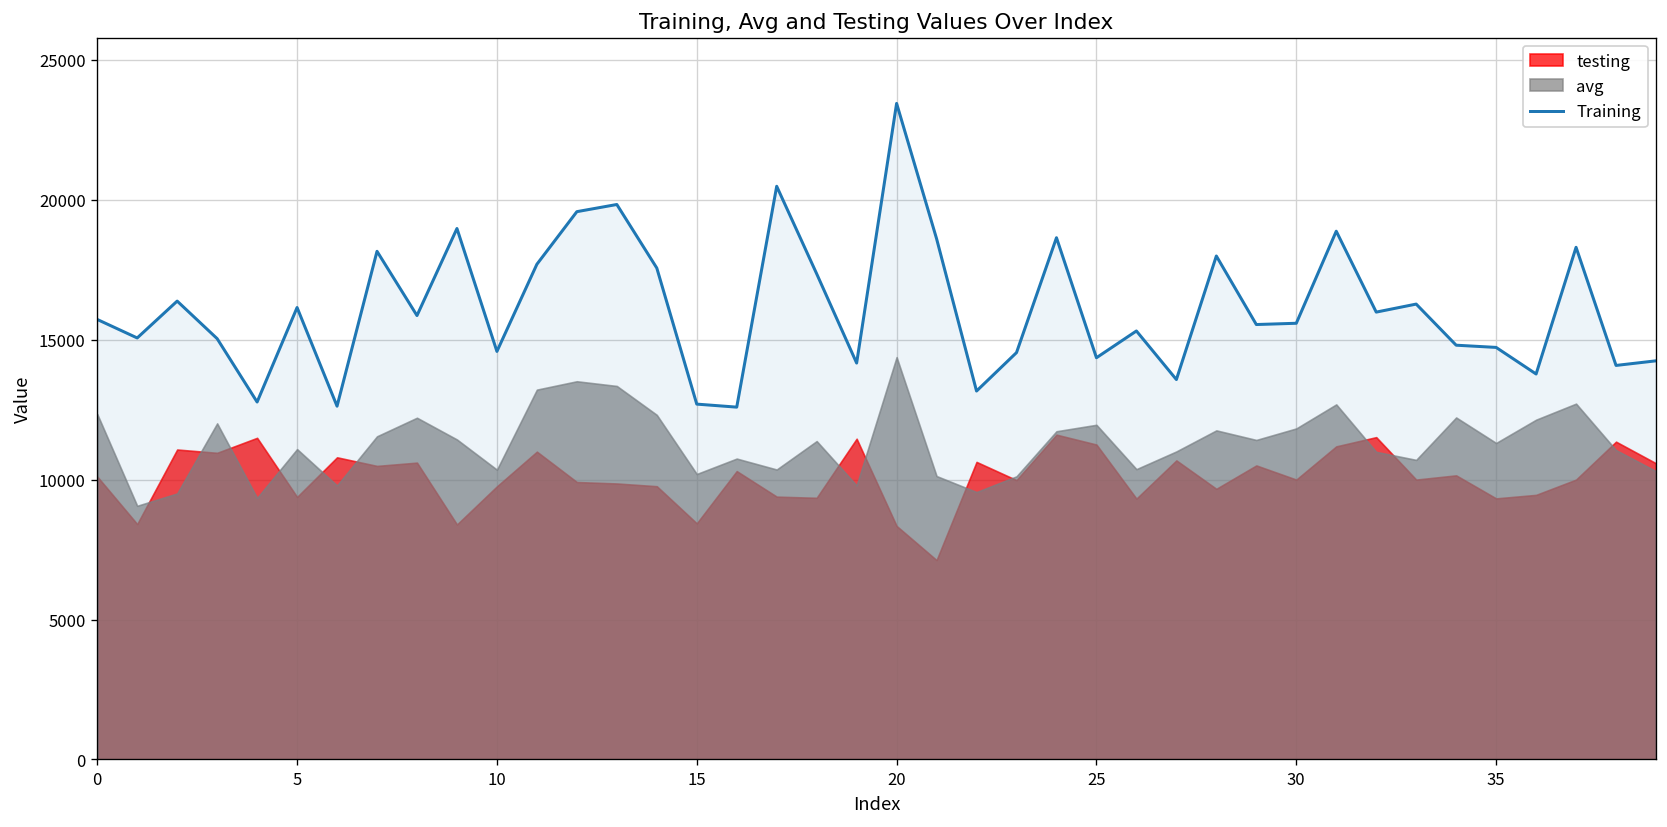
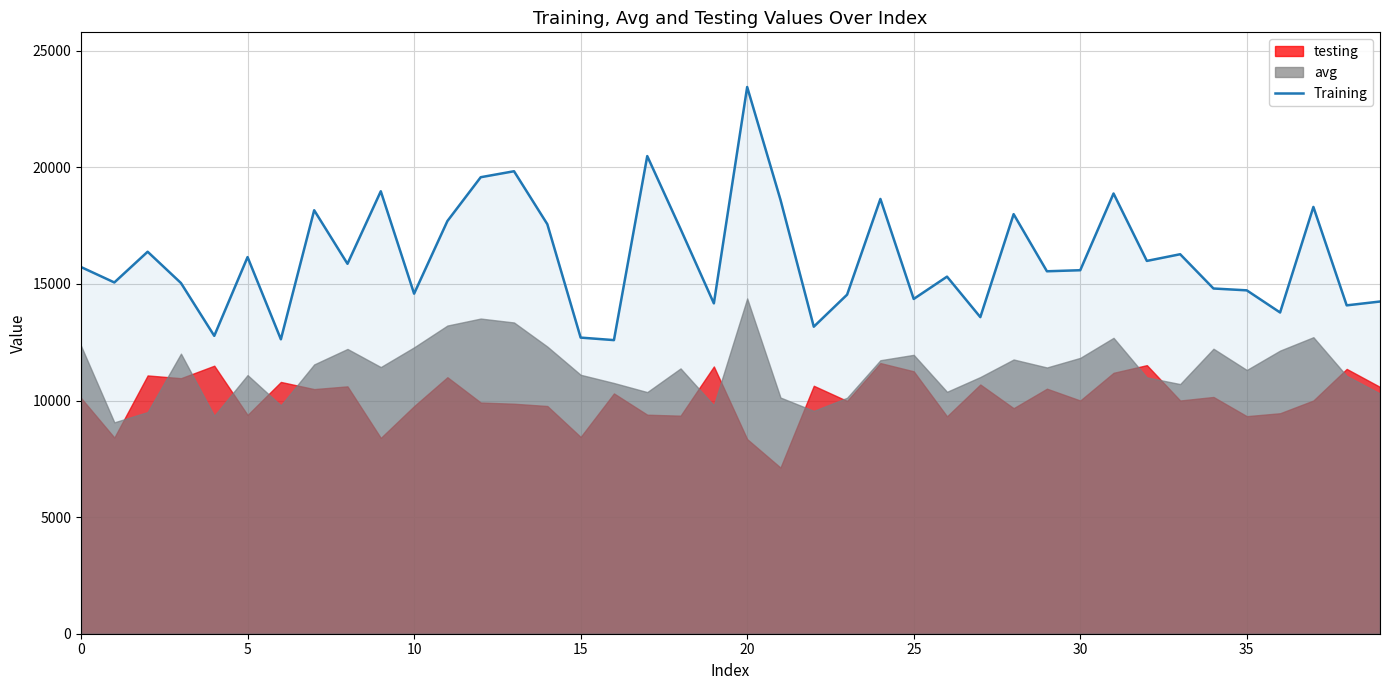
avg, 10: 10400 -> 12300
avg, 15: 10200 -> 11100
